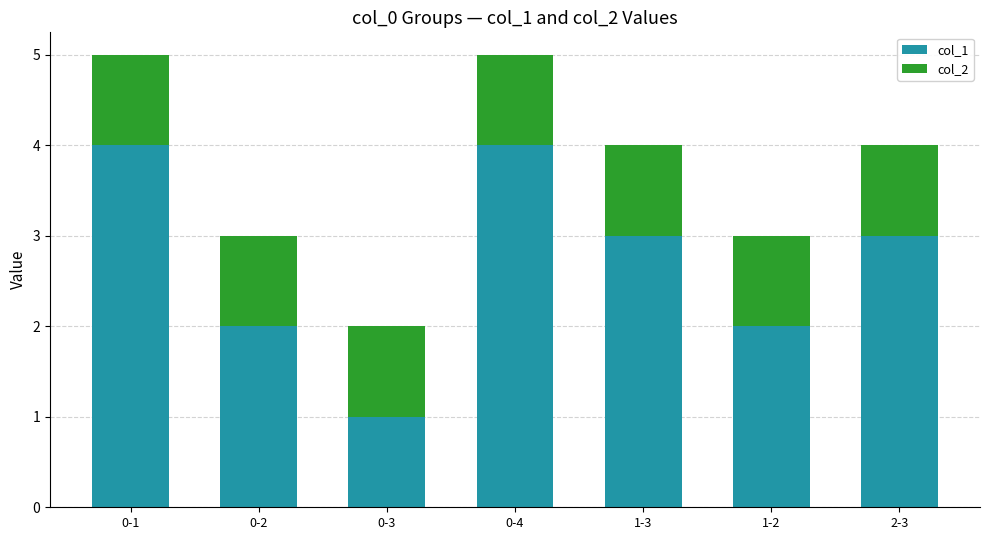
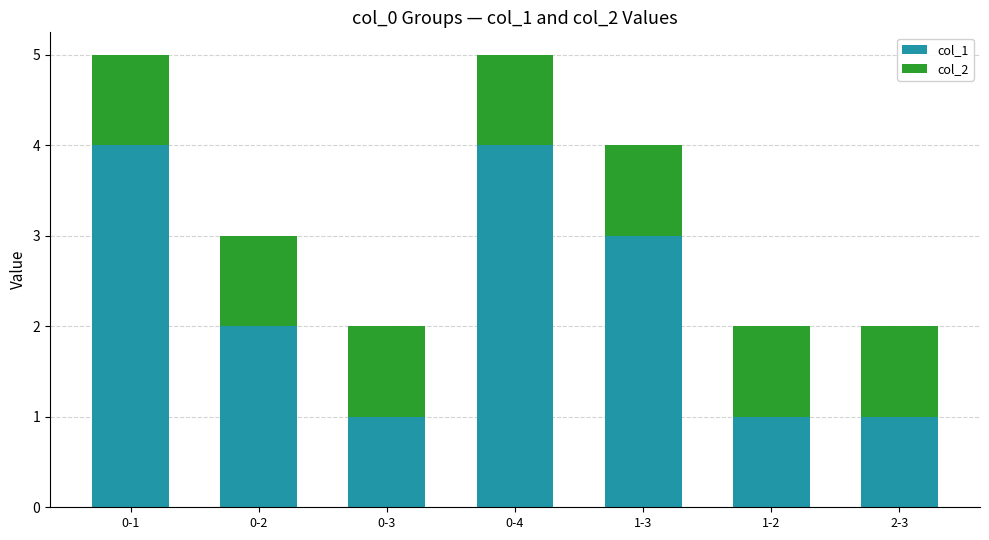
col_1, 1-2: 2 -> 1
col_1, 2-3: 3 -> 1
